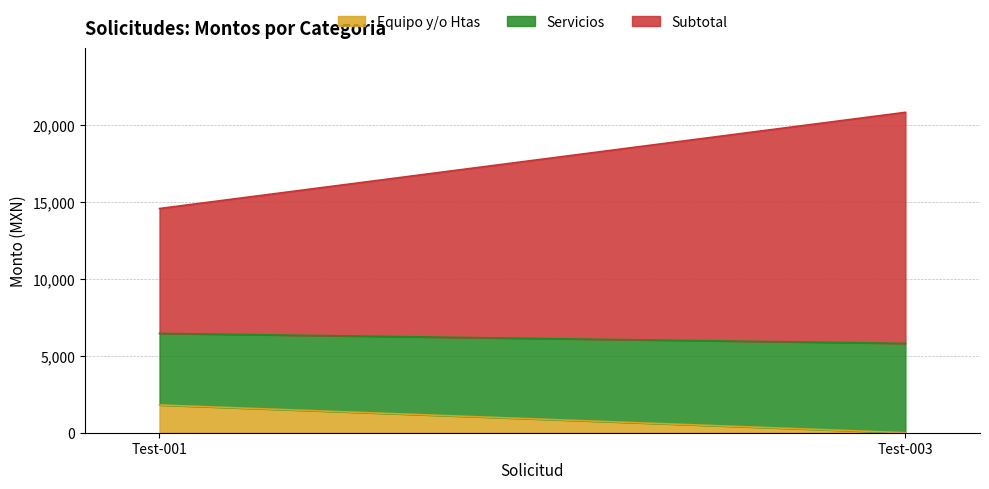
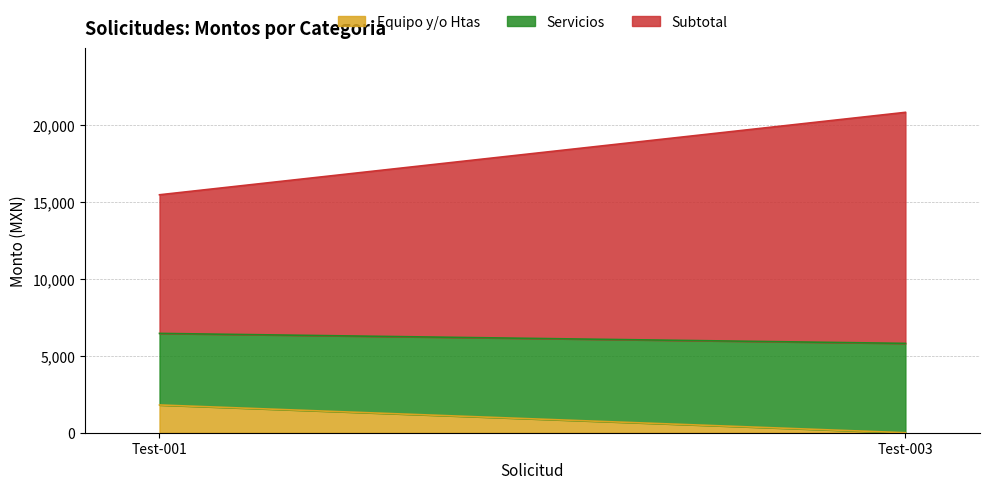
Subtotal, Test-001: 8,100 -> 9,000
